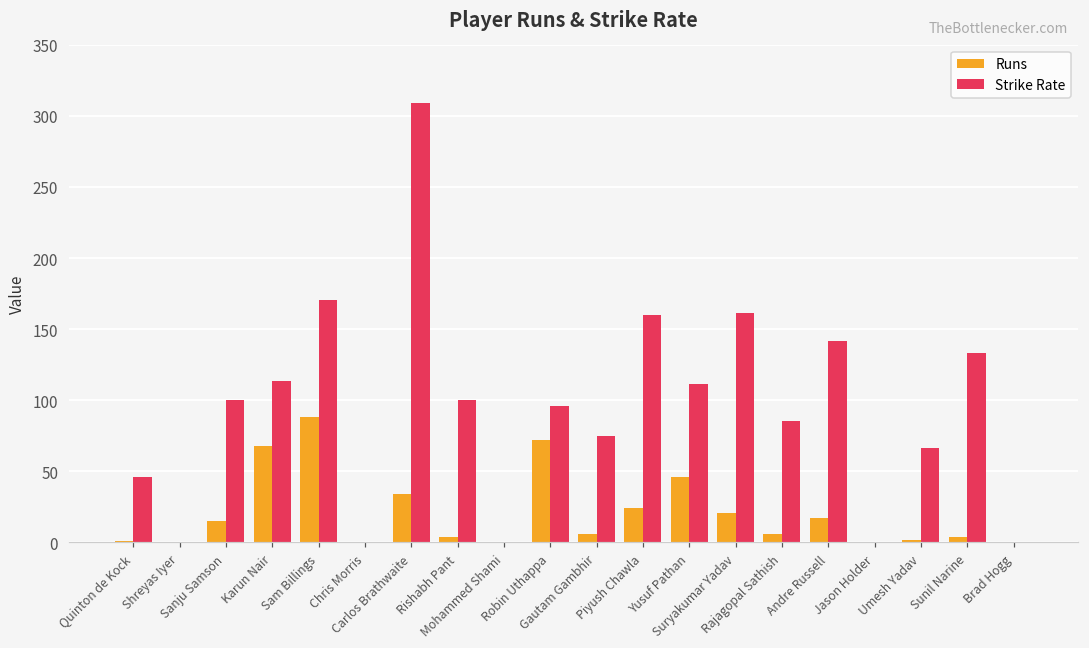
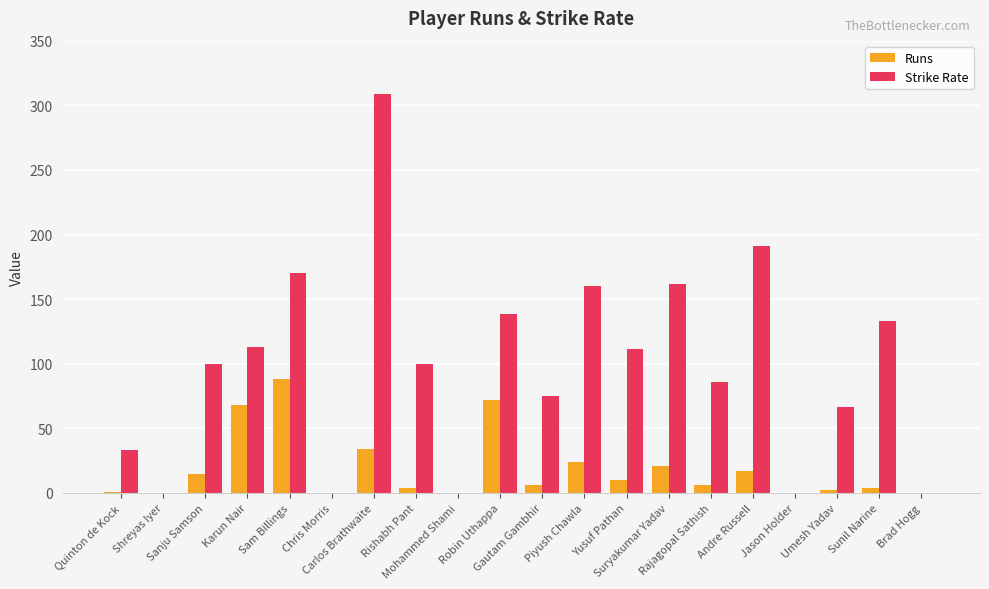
Strike Rate, Quinton de Kock: 46 -> 33
Strike Rate, Robin Uthappa: 96 -> 138
Runs, Yusuf Pathan: 46 -> 10
Strike Rate, Andre Russell: 142 -> 191
